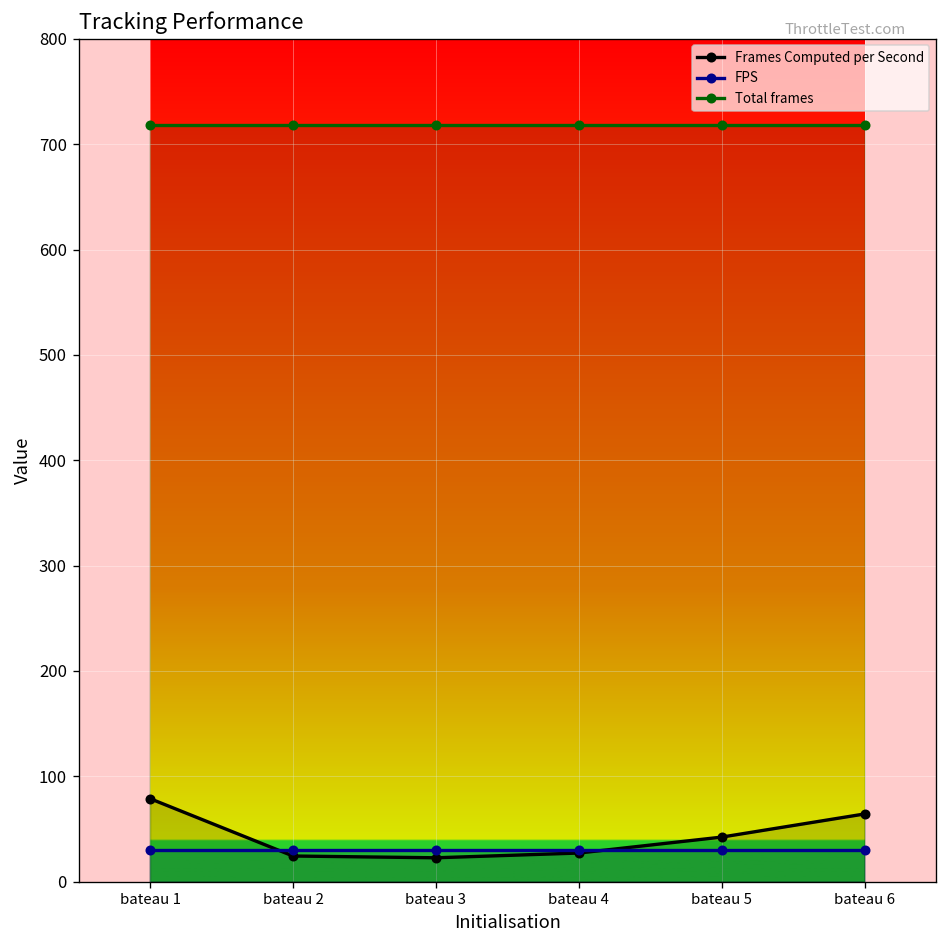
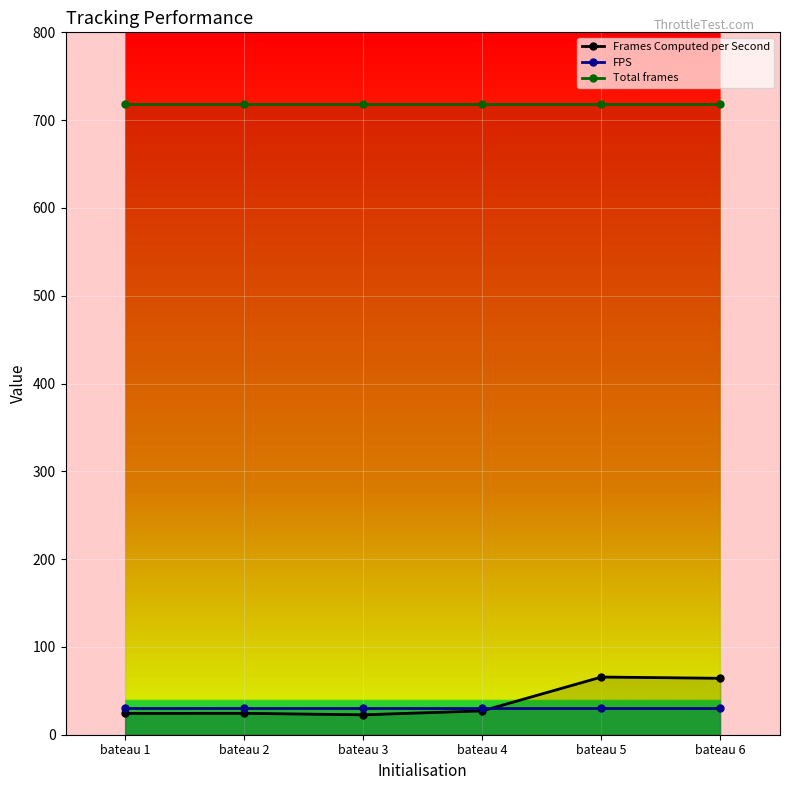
Frames Computed per Second, bateau 1: 80 -> 20
Frames Computed per Second, bateau 5: 40 -> 70
